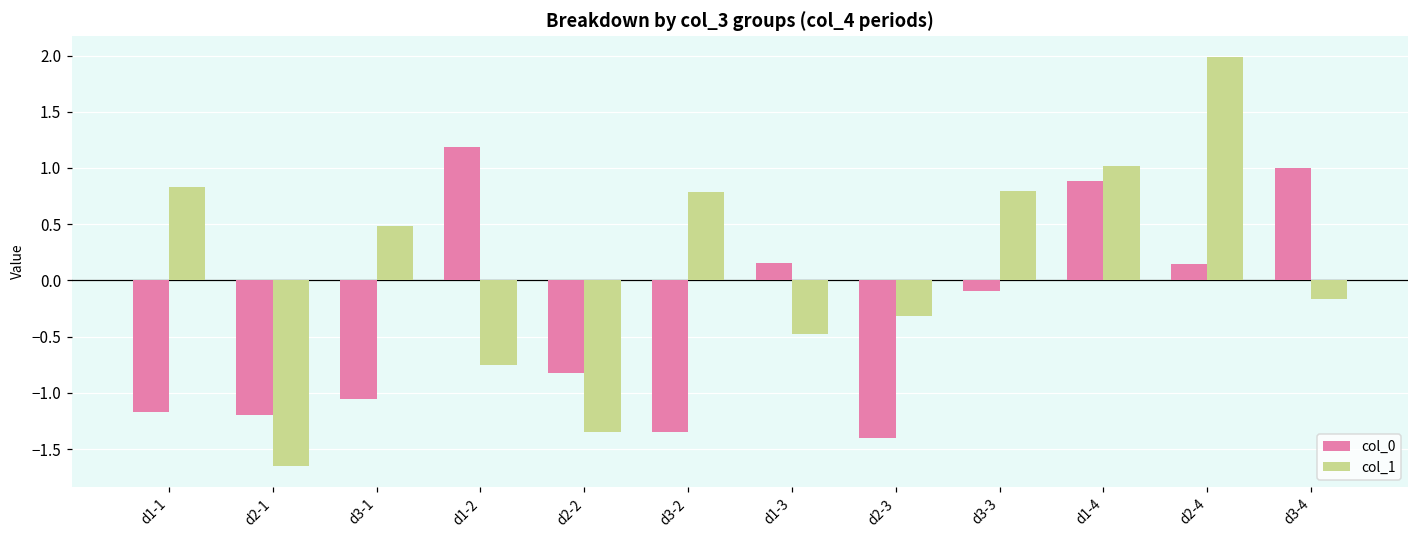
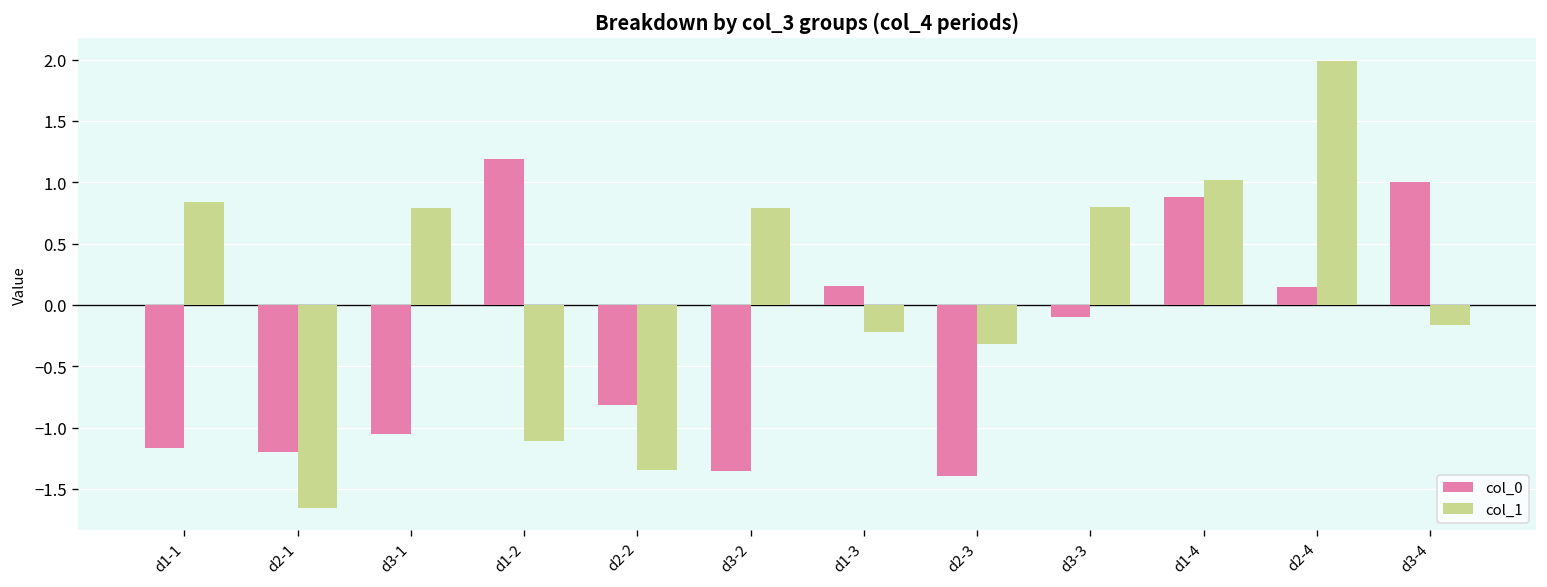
col_1, d3-1: 0.48 -> 0.79
col_1, d1-2: -0.75 -> -1.11
col_1, d1-3: -0.48 -> -0.22
